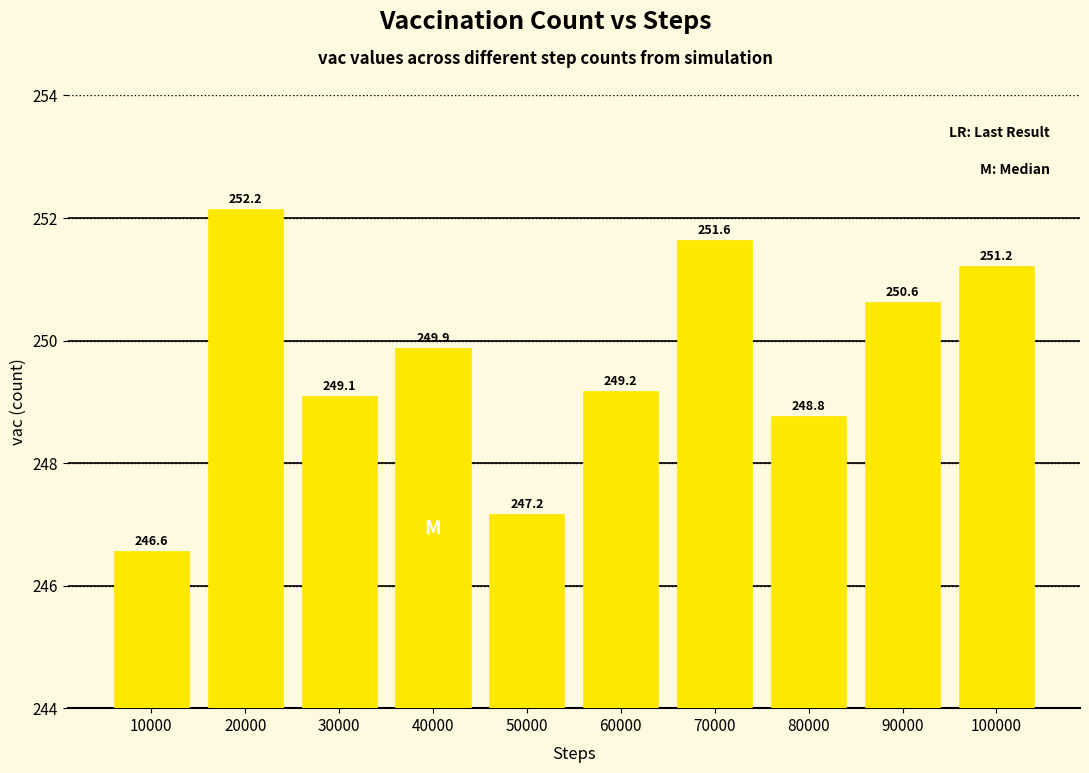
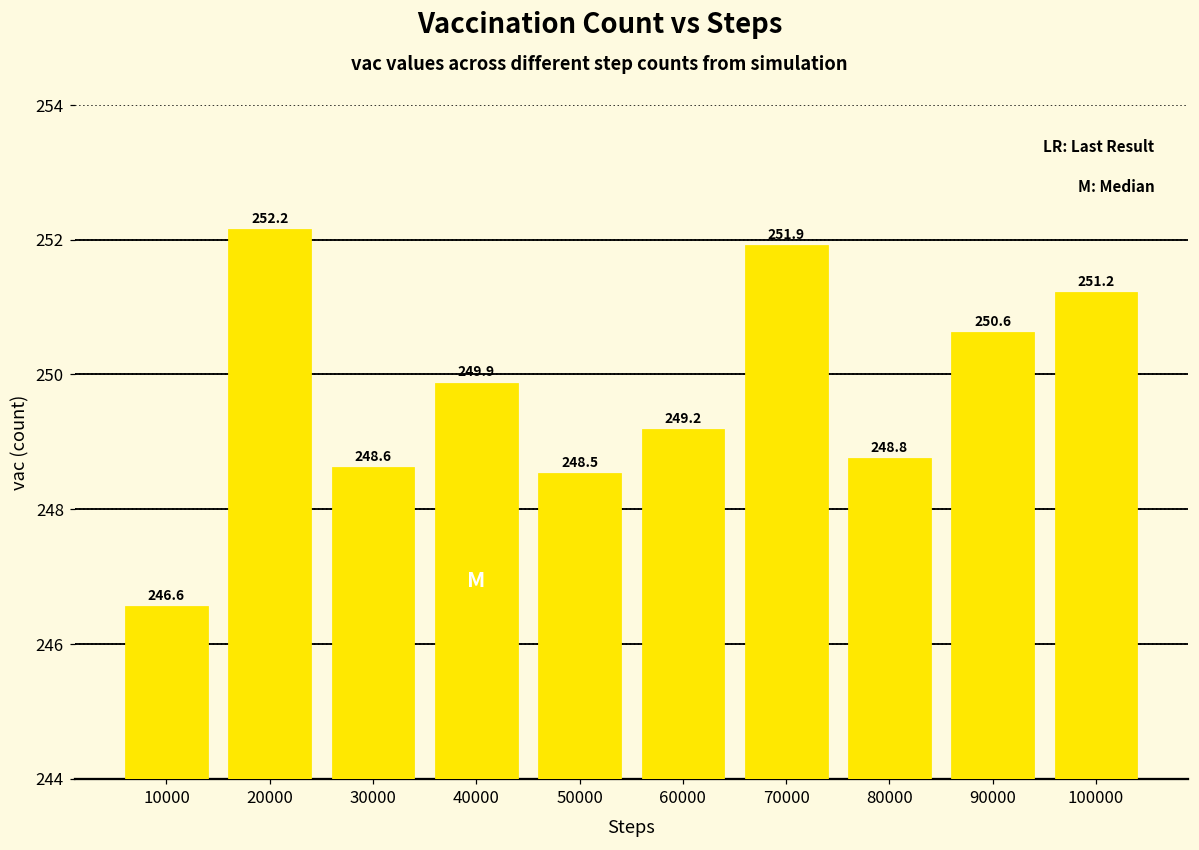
30000: 249.1 -> 248.6
50000: 247.2 -> 248.5
70000: 251.6 -> 251.9
